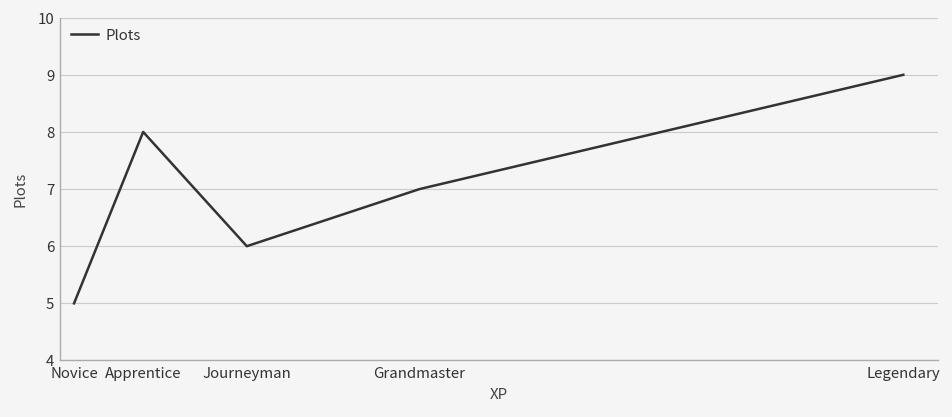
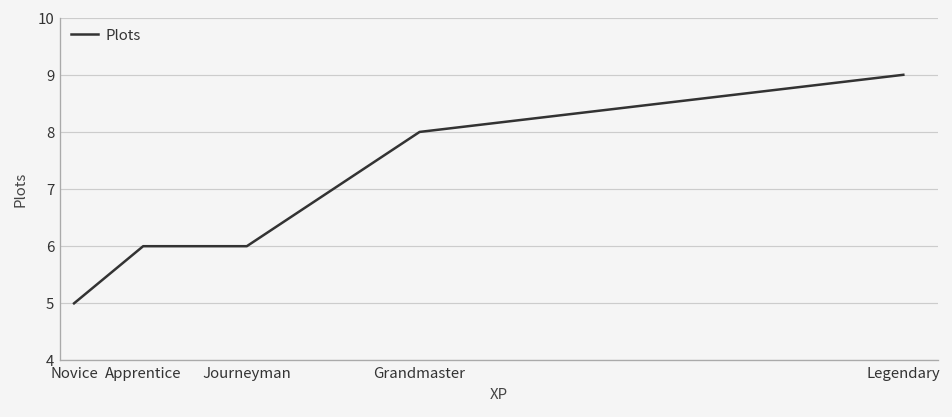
Apprentice: 8 -> 6
Grandmaster: 7 -> 8
